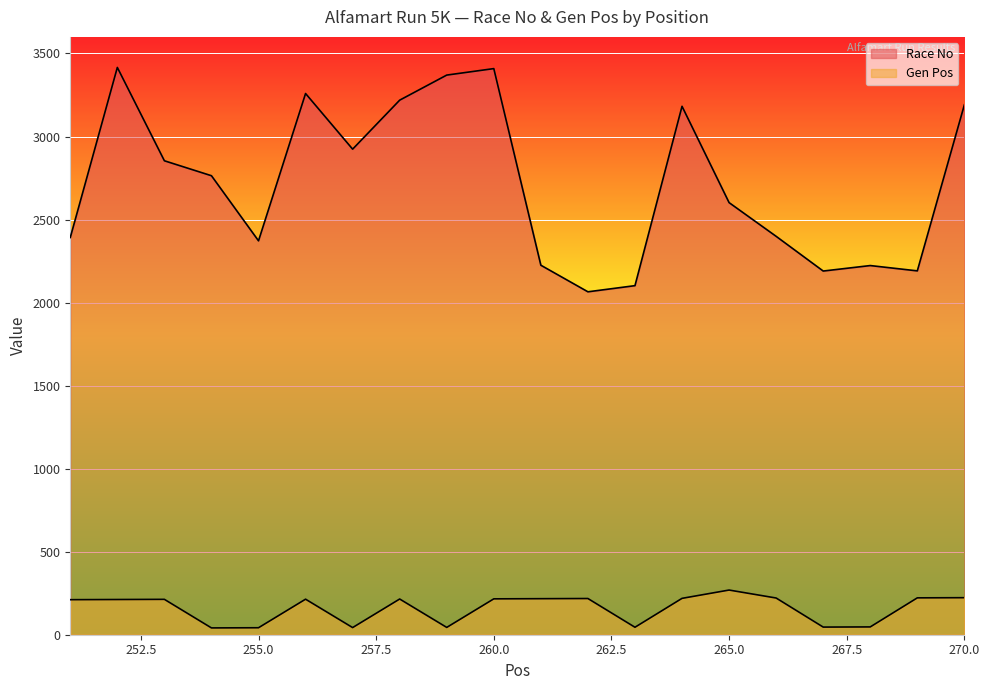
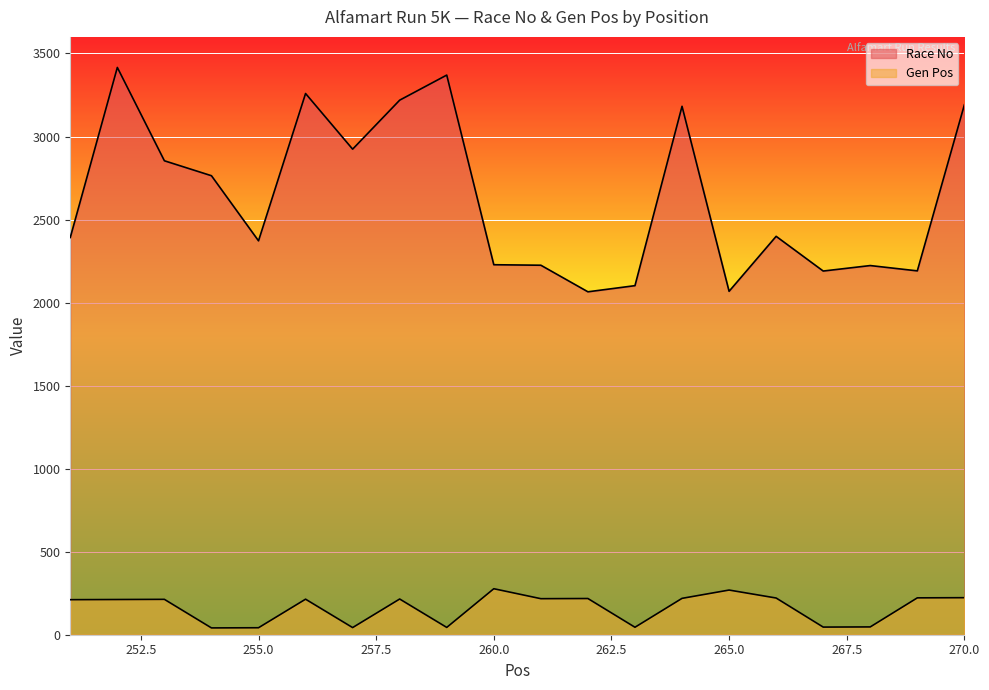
Race No, 260.0: 3410 -> 2230
Gen Pos, 260.0: 220 -> 280
Race No, 265.0: 2600 -> 2070
